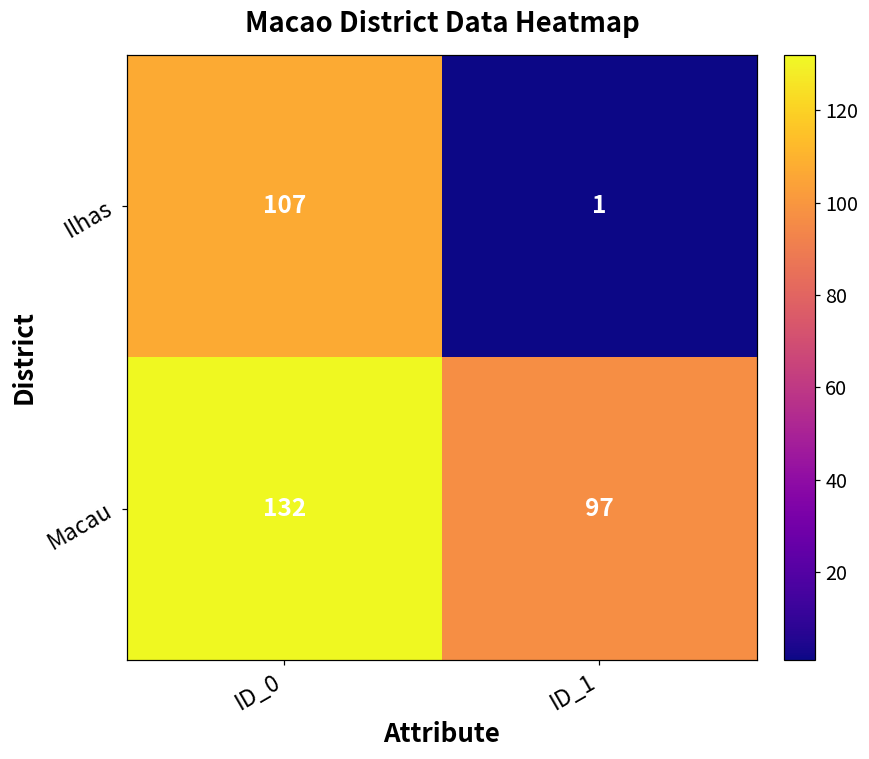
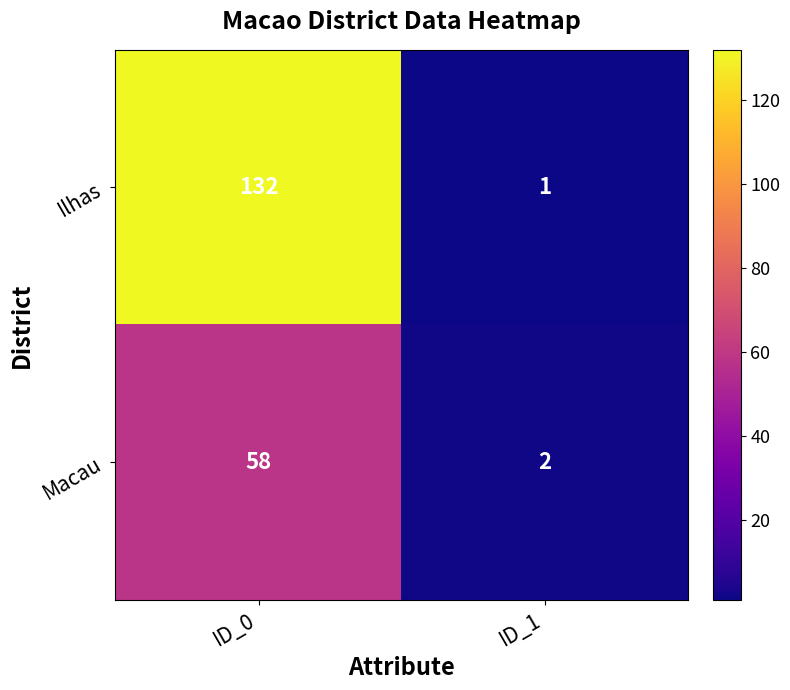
Ilhas, ID_0: 107 -> 132
Macau, ID_0: 132 -> 58
Macau, ID_1: 97 -> 2
